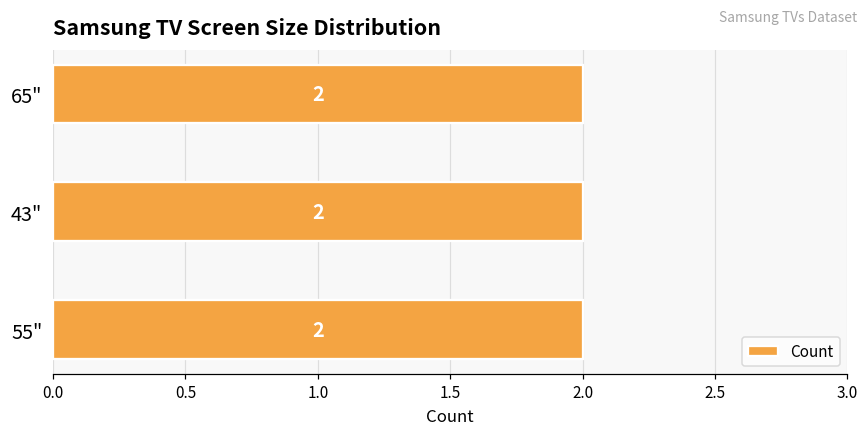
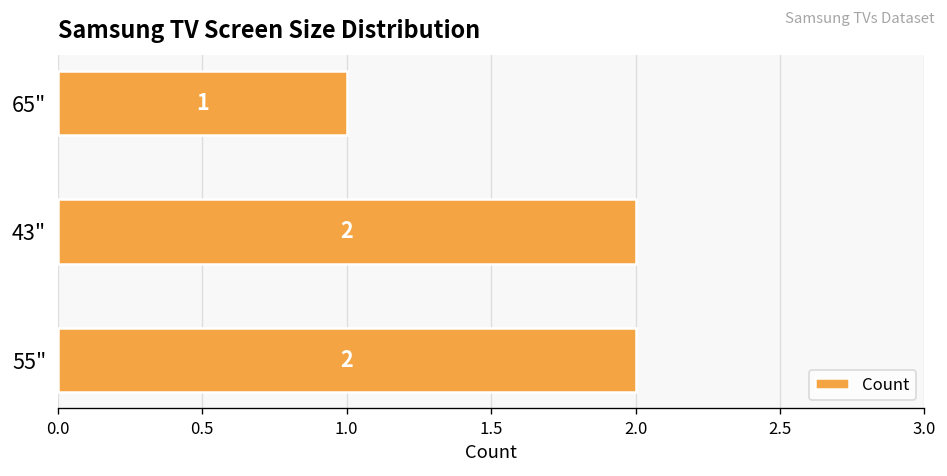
65": 2 -> 1
